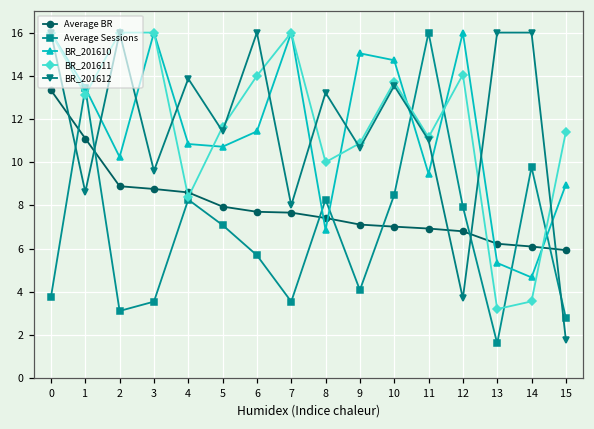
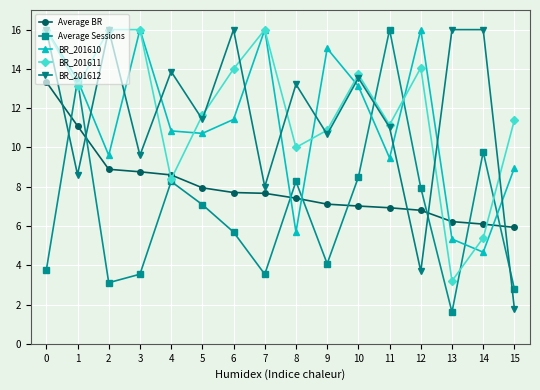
BR_201610, 2: 10.2 -> 9.6
BR_201610, 8: 6.9 -> 5.7
BR_201610, 10: 14.7 -> 13.1
BR_201611, 14: 3.6 -> 5.4
